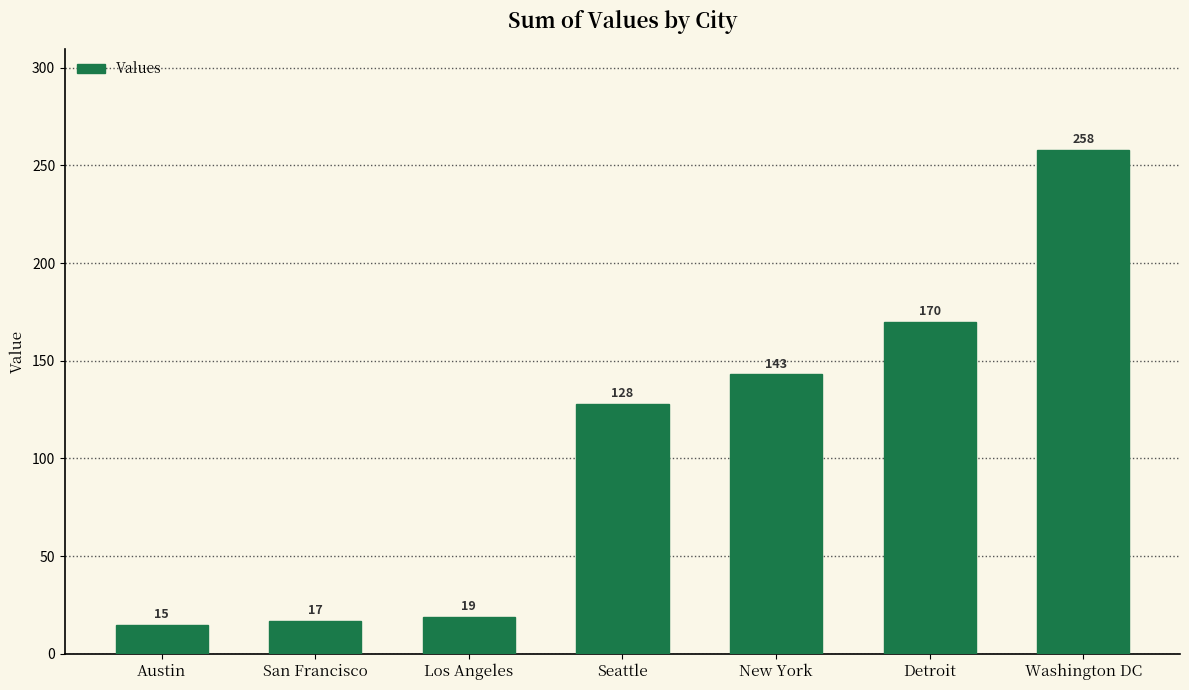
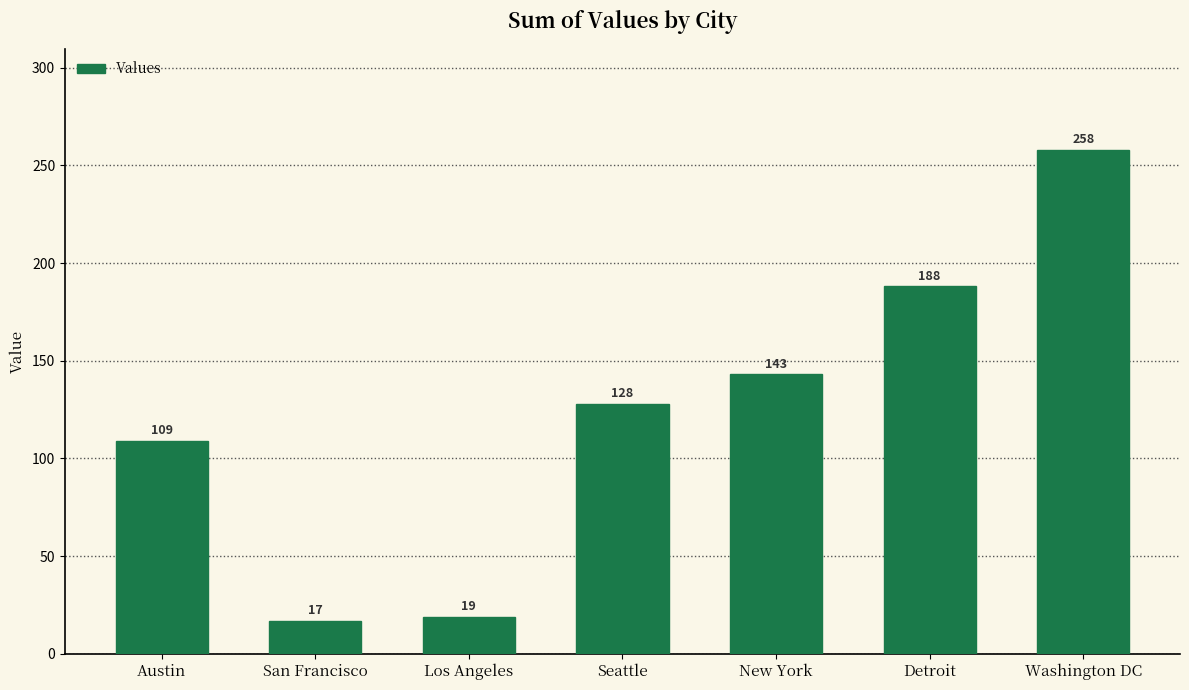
Austin: 15 -> 109
Detroit: 170 -> 188
